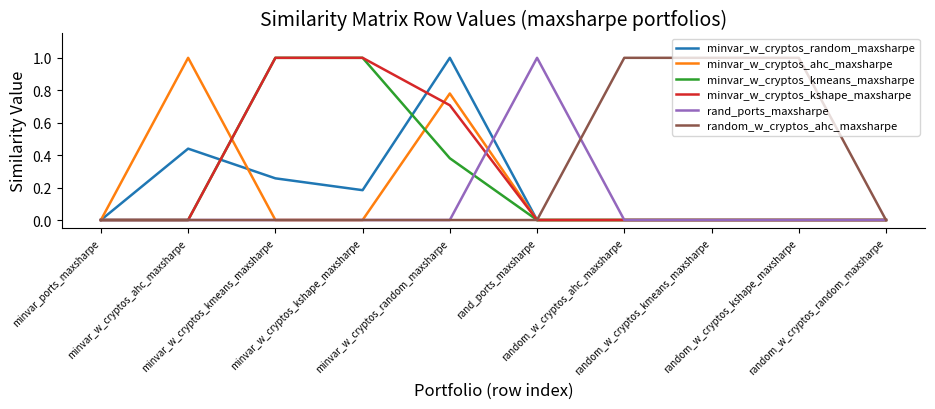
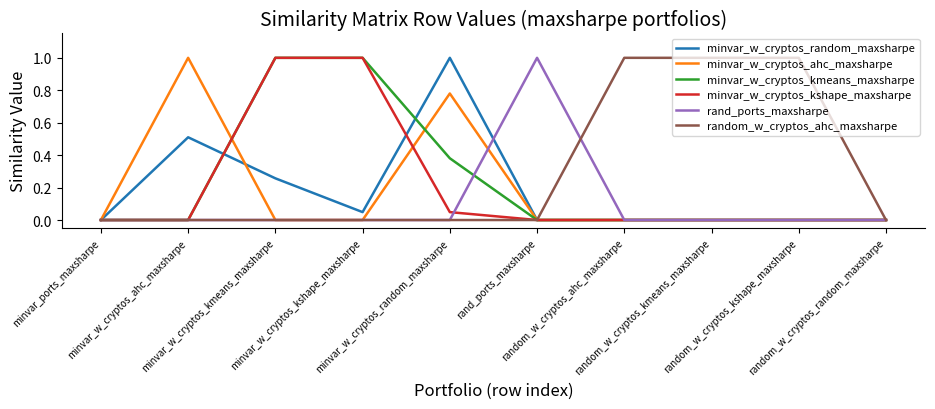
minvar_w_cryptos_random_maxsharpe, minvar_w_cryptos_ahc_maxsharpe: 0.44 -> 0.51
minvar_w_cryptos_random_maxsharpe, minvar_w_cryptos_kshape_maxsharpe: 0.18 -> 0.05
minvar_w_cryptos_kshape_maxsharpe, minvar_w_cryptos_random_maxsharpe: 0.71 -> 0.05
